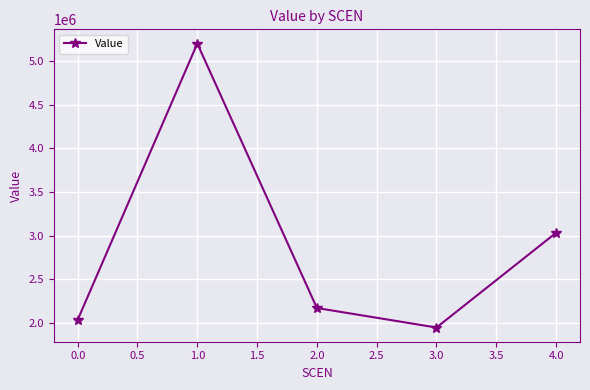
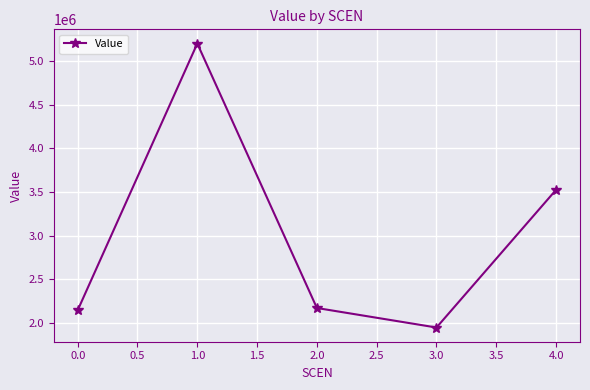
0.0: 2000000 -> 2100000
4.0: 3000000 -> 3500000
